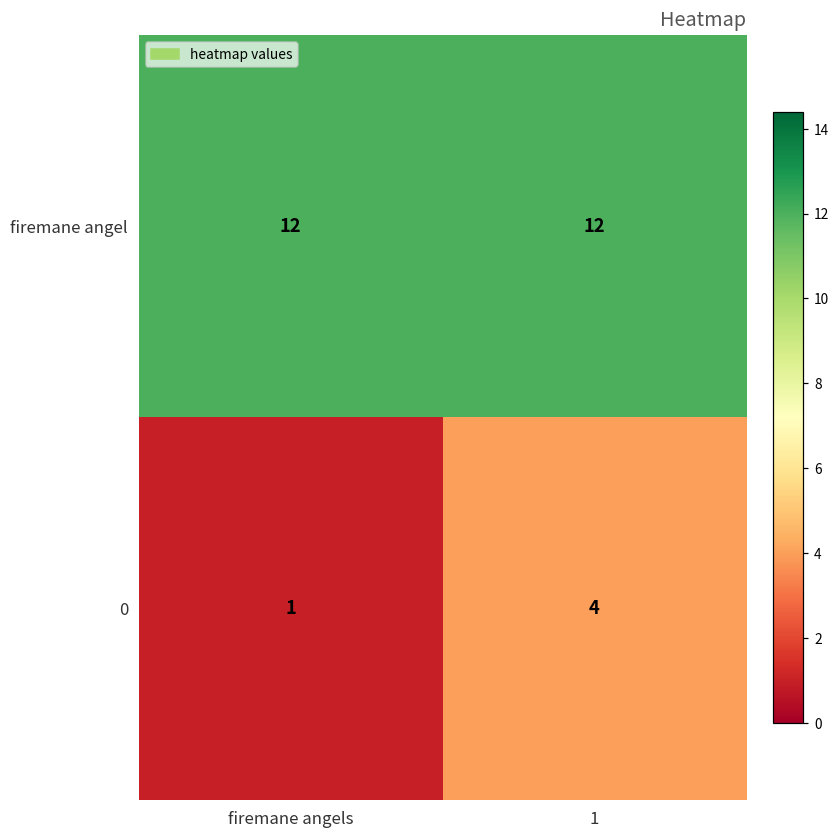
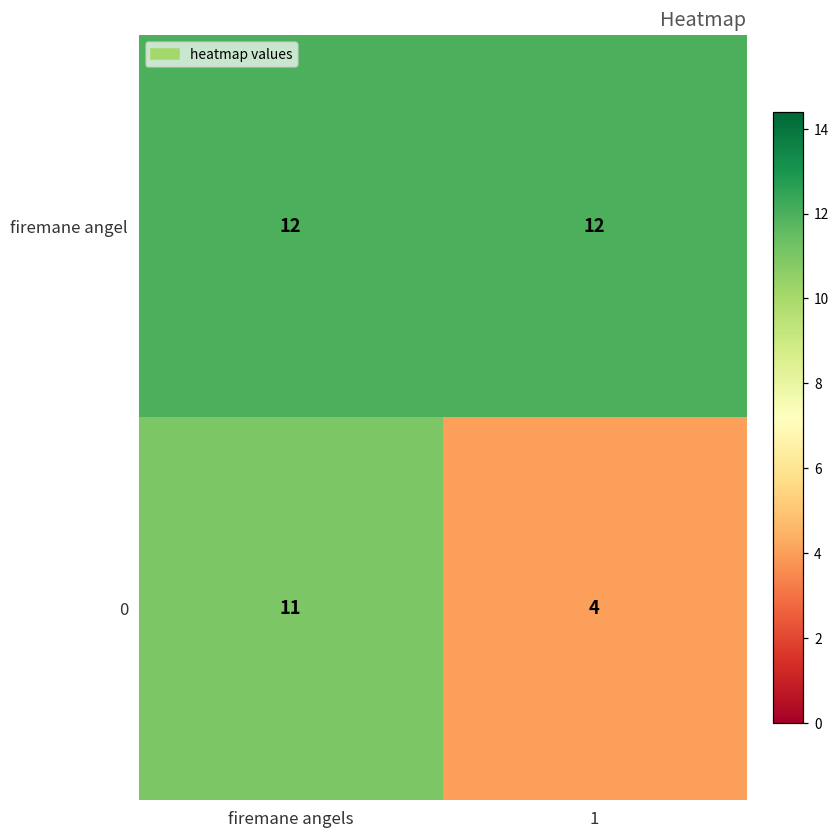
0, firemane angels: 1 -> 11
